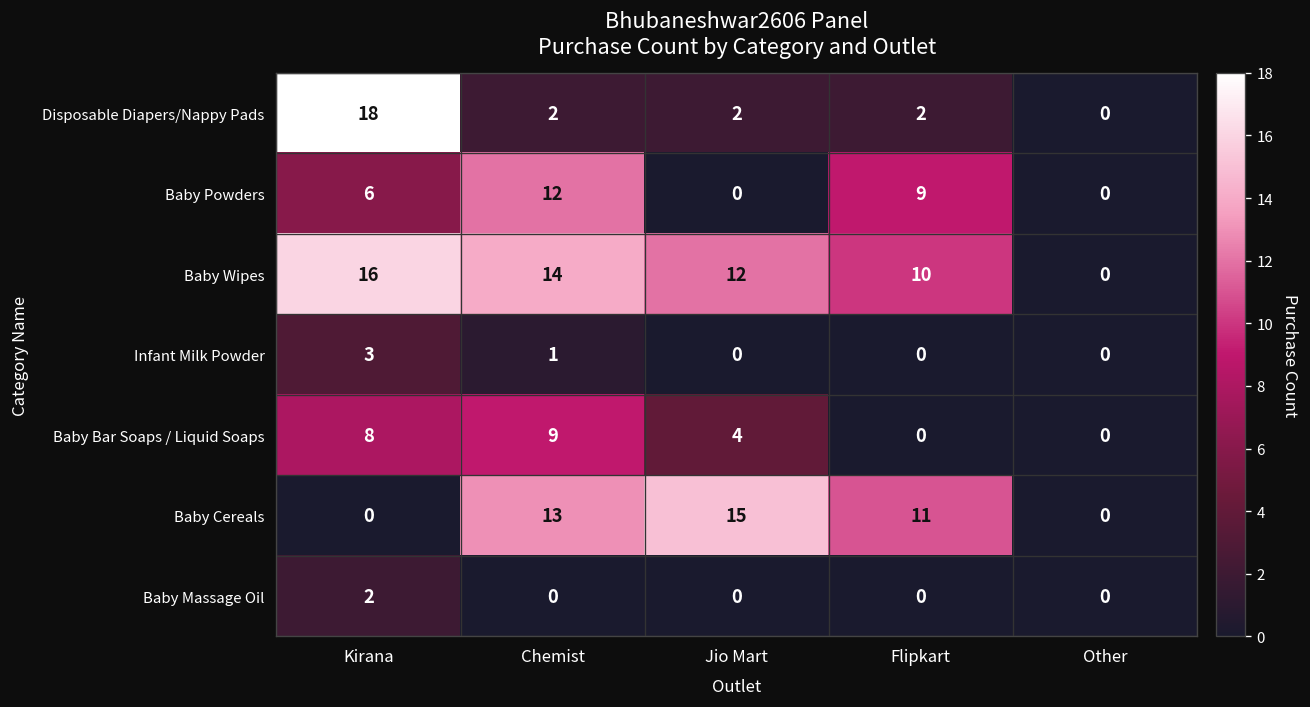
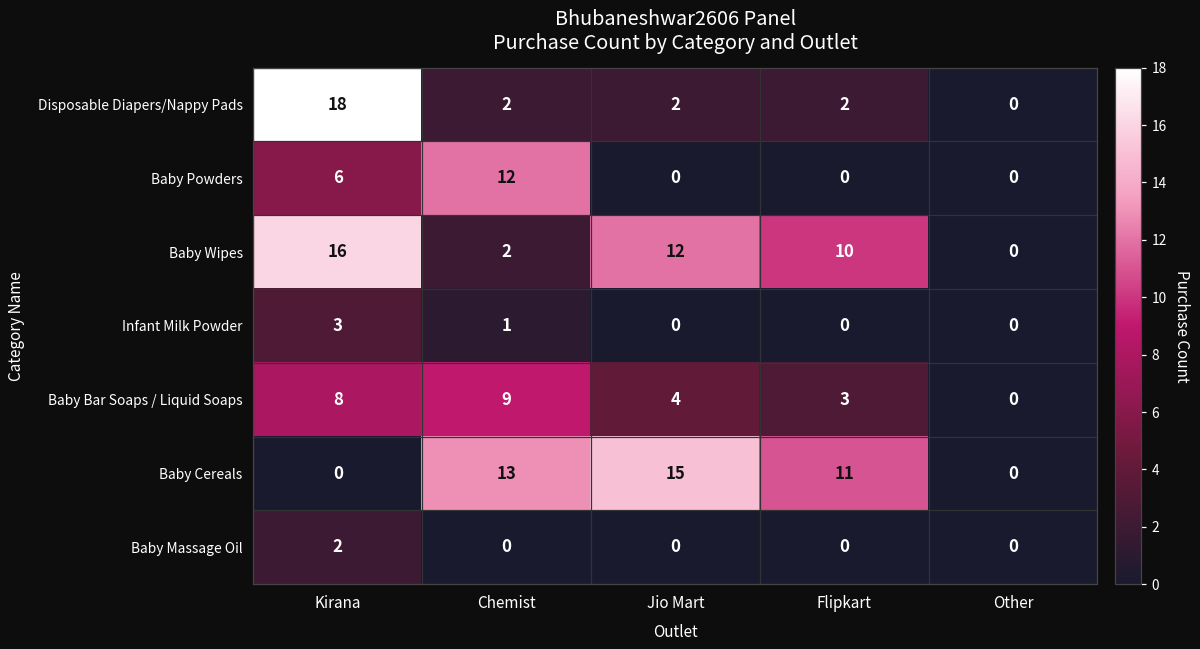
Baby Powders, Flipkart: 9 -> 0
Baby Wipes, Chemist: 14 -> 2
Baby Bar Soaps / Liquid Soaps, Flipkart: 0 -> 3
